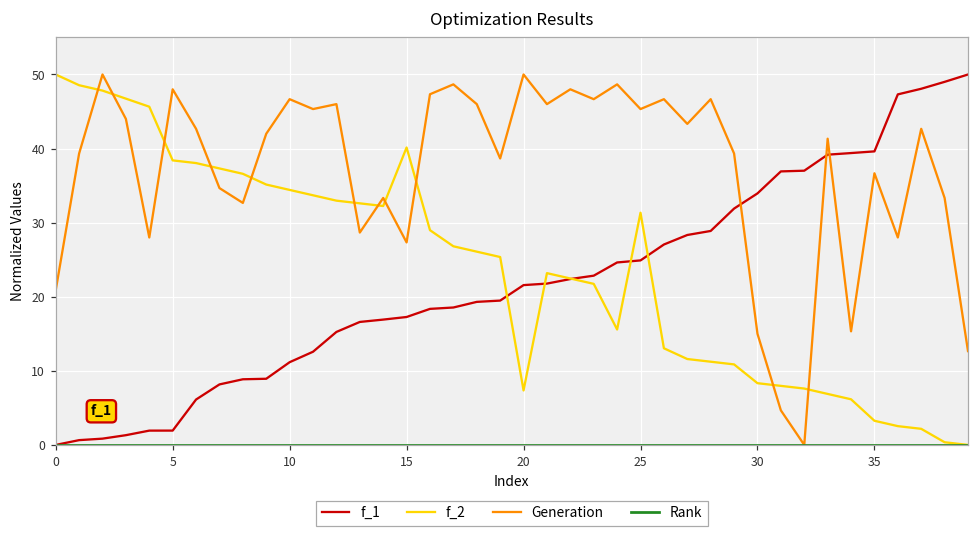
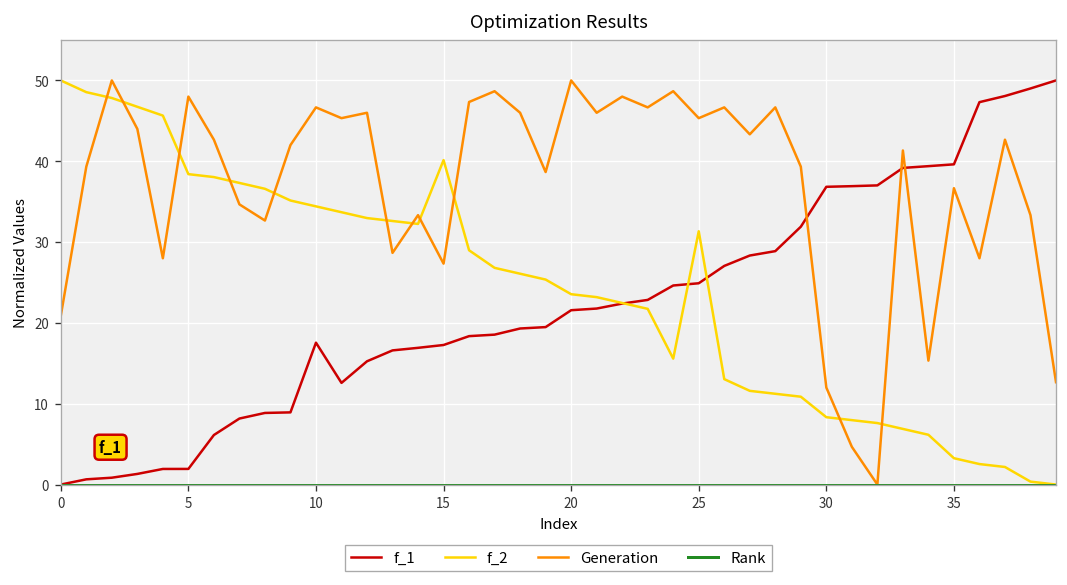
f_1, 10: 11 -> 18
f_2, 20: 7 -> 24
f_1, 30: 34 -> 37
Generation, 30: 15 -> 12
